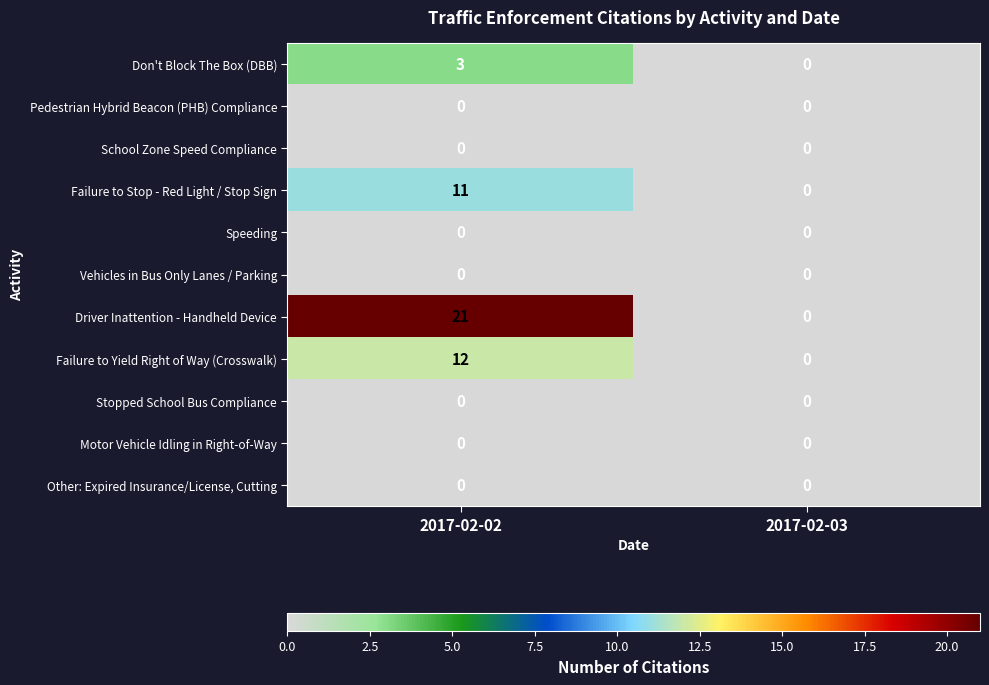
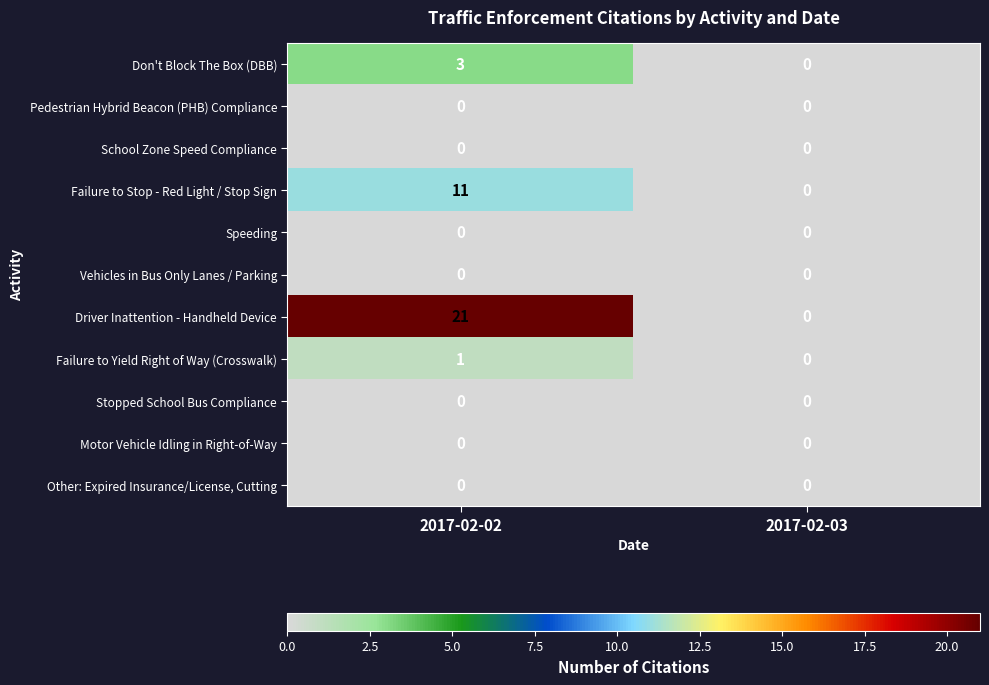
Failure to Yield Right of Way (Crosswalk), 2017-02-02: 12 -> 1
